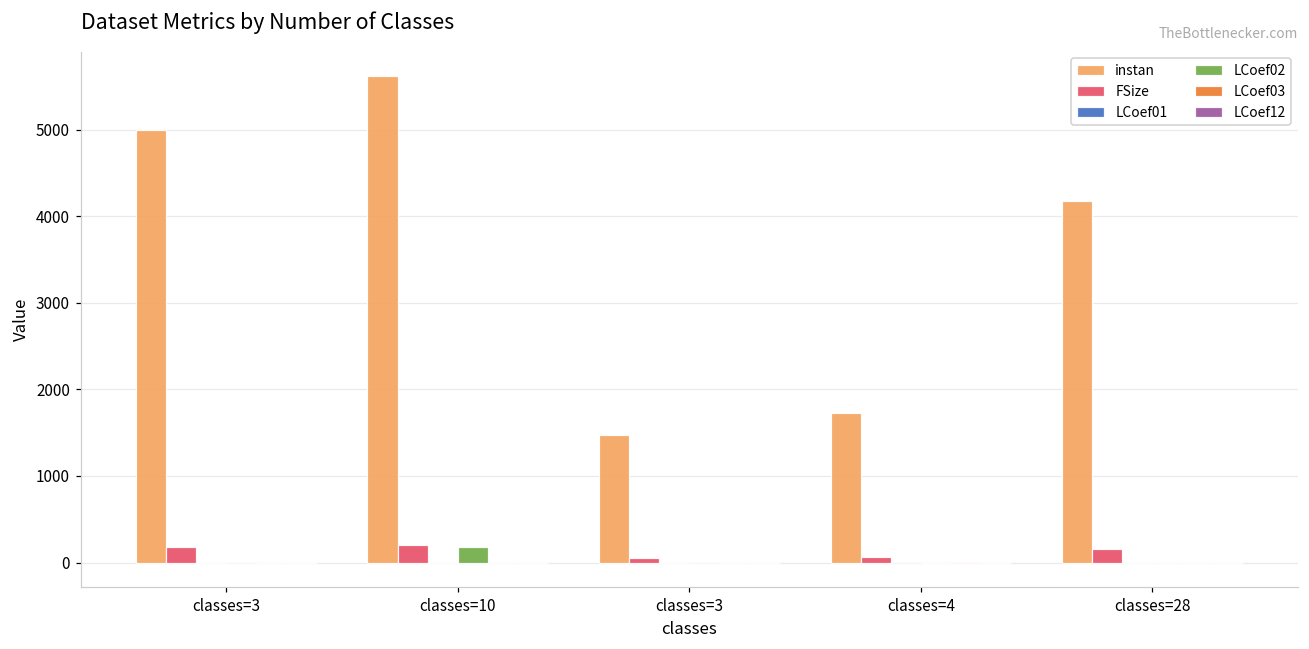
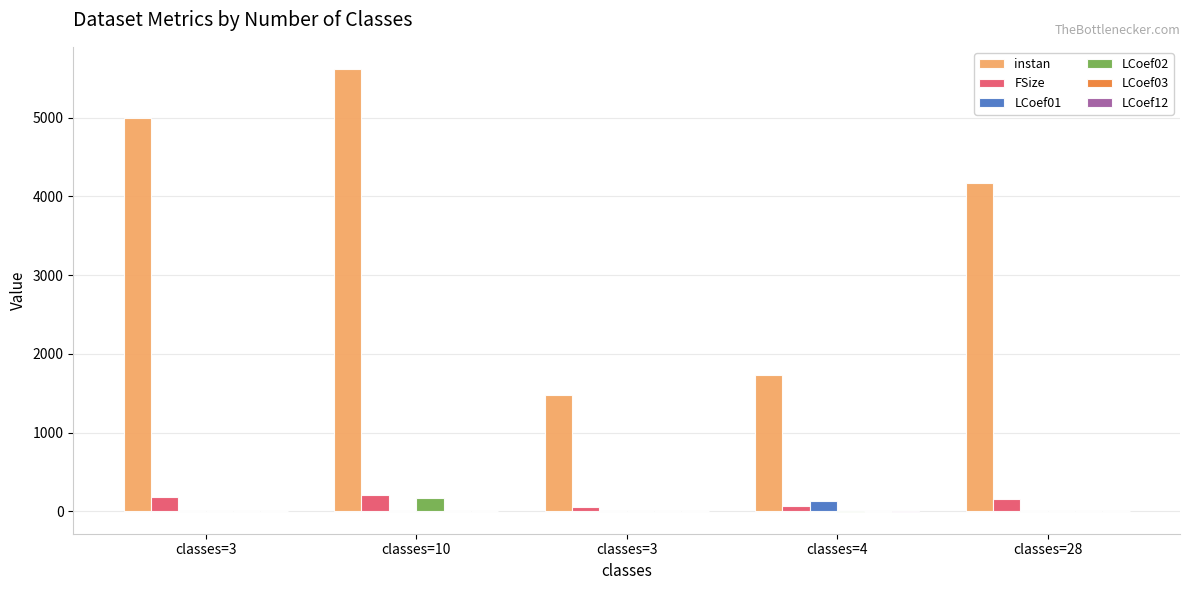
LCoef01, classes=4: 0 -> 100
